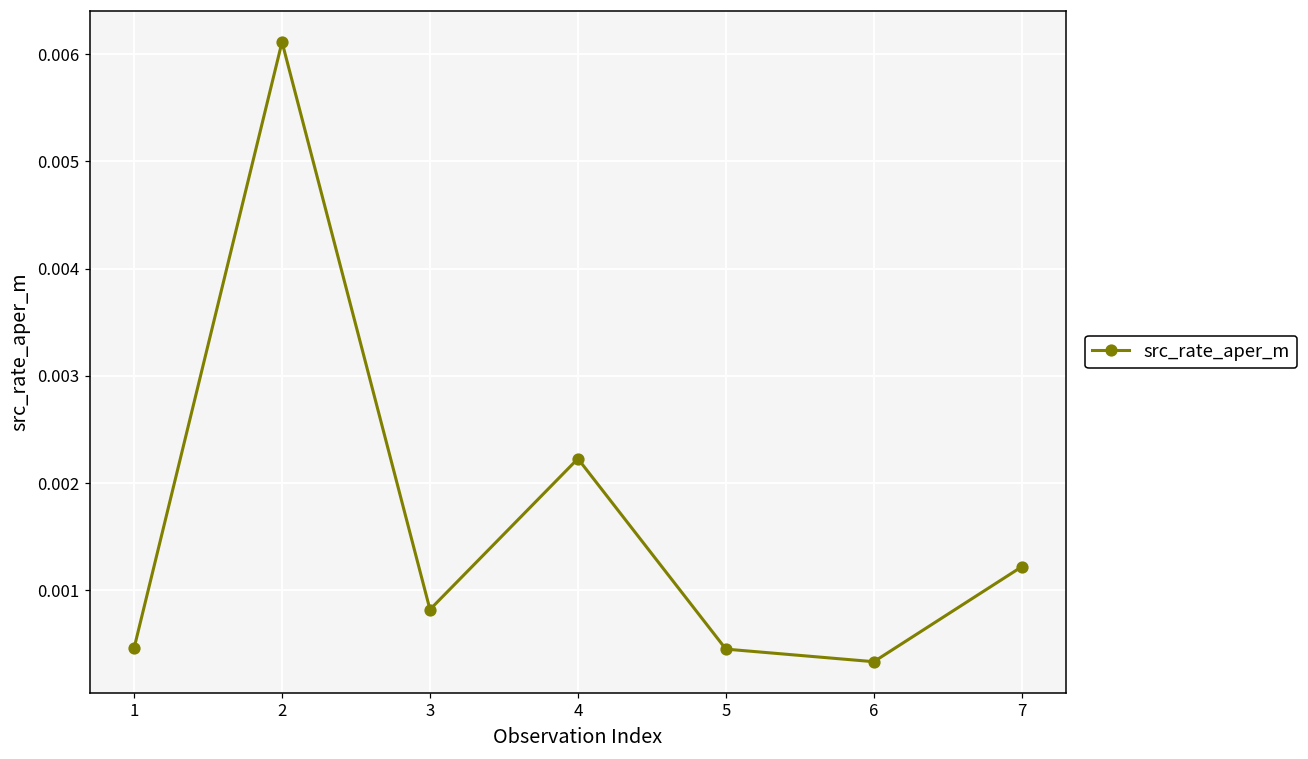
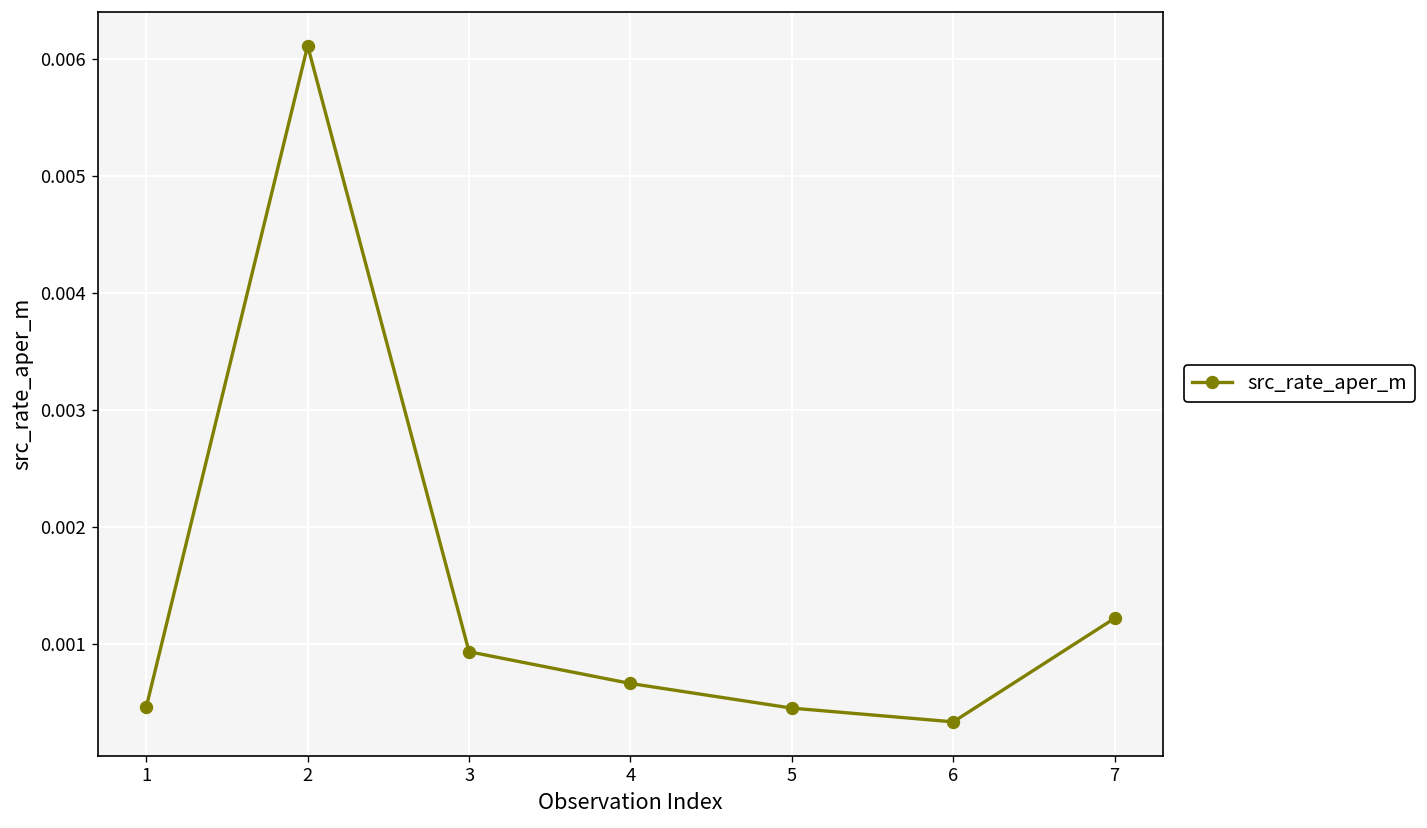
3: 0.0008 -> 0.0009
4: 0.0022 -> 0.0007
